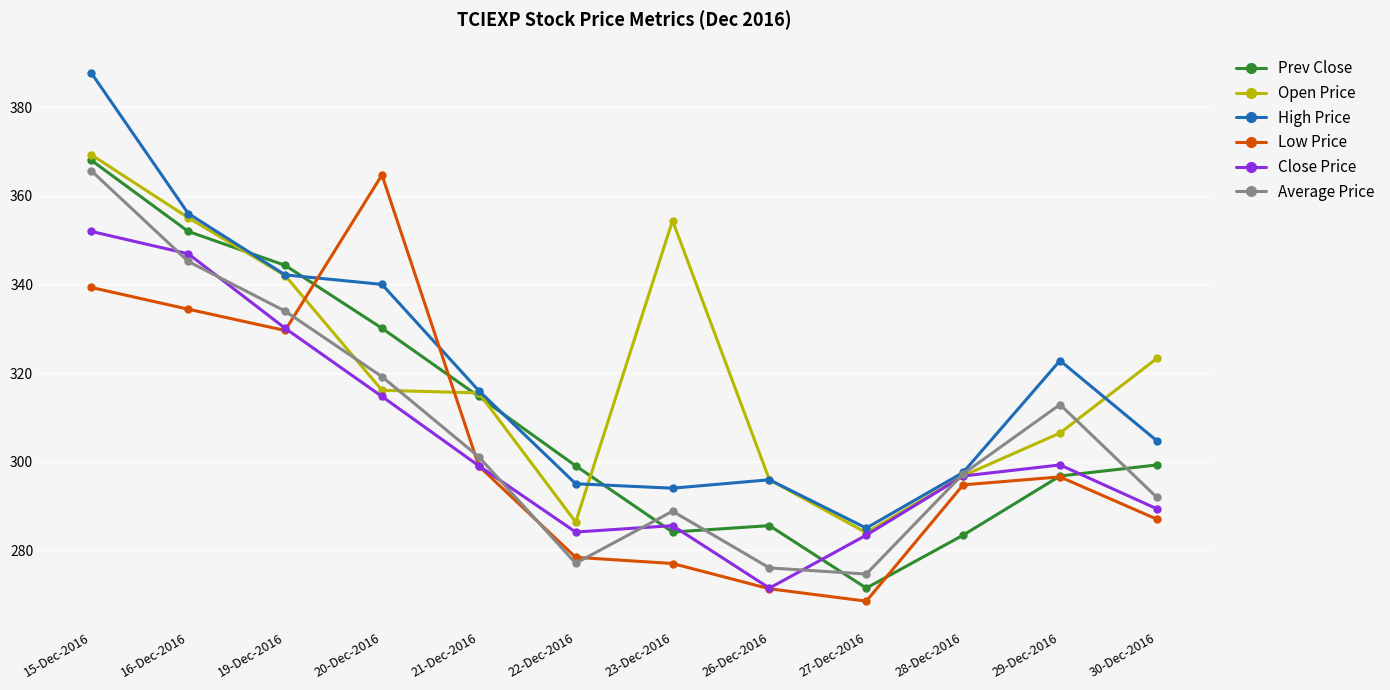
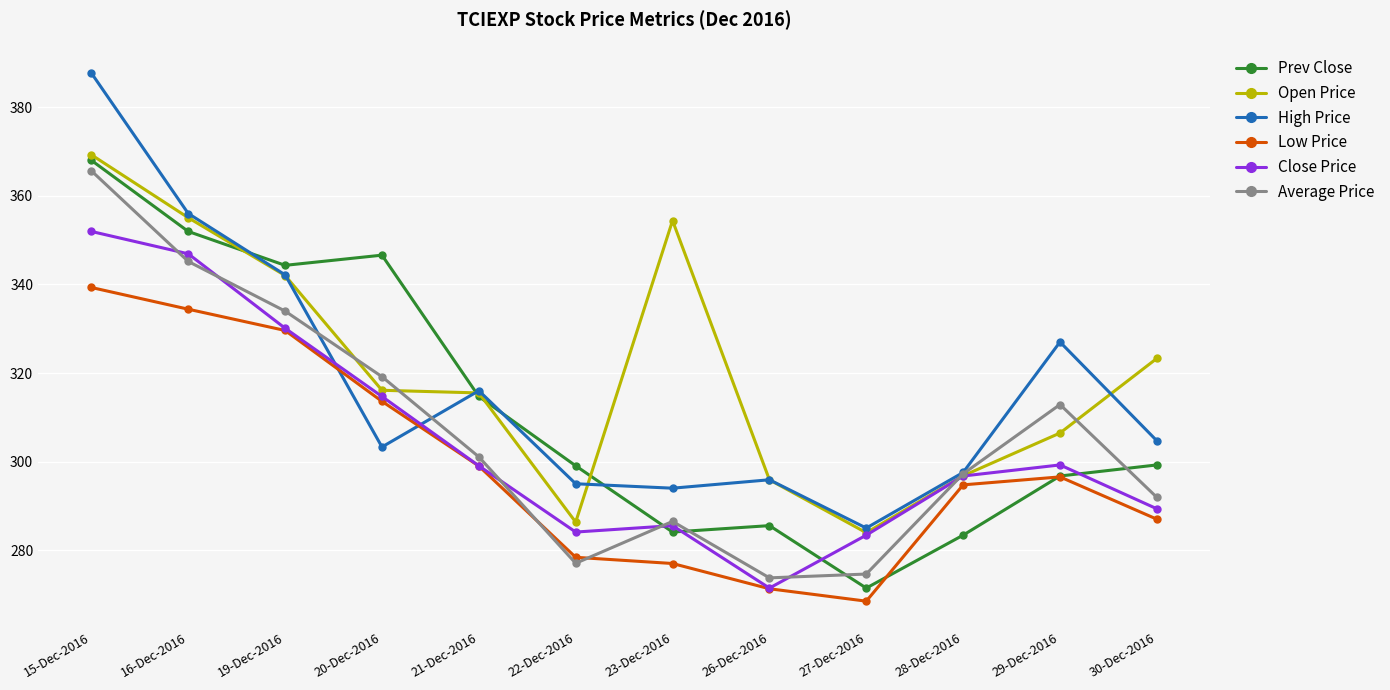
Prev Close, 20-Dec-2016: 330 -> 347
High Price, 20-Dec-2016: 340 -> 303
Low Price, 20-Dec-2016: 365 -> 314
Average Price, 23-Dec-2016: 289 -> 287
Average Price, 26-Dec-2016: 276 -> 274
High Price, 29-Dec-2016: 323 -> 327
